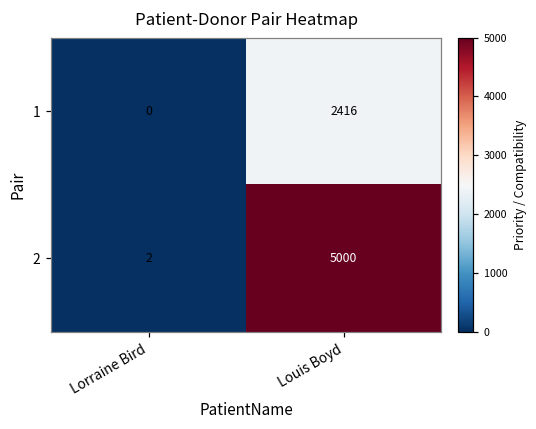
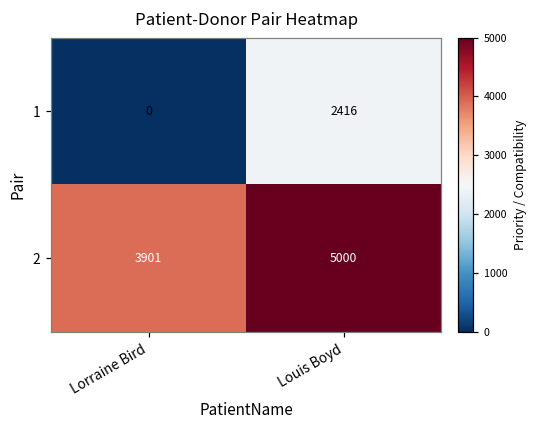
2, Lorraine Bird: 2 -> 3901
